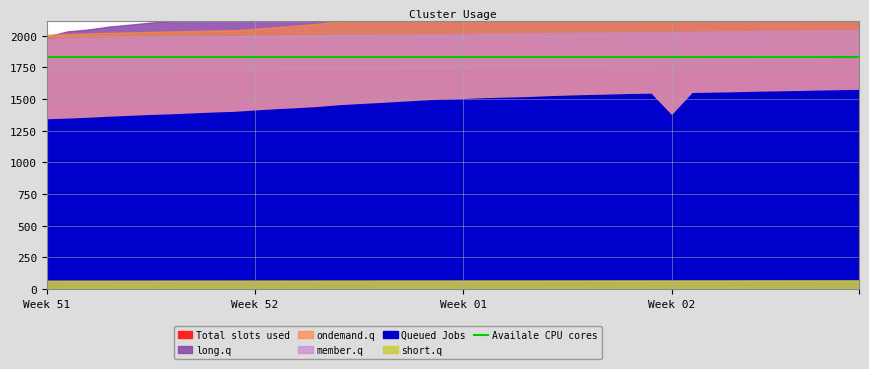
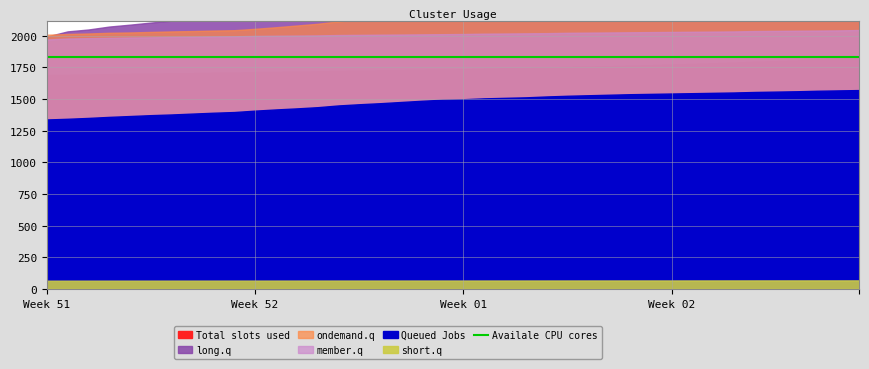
Queued Jobs, Week 02: 1370 -> 1540
